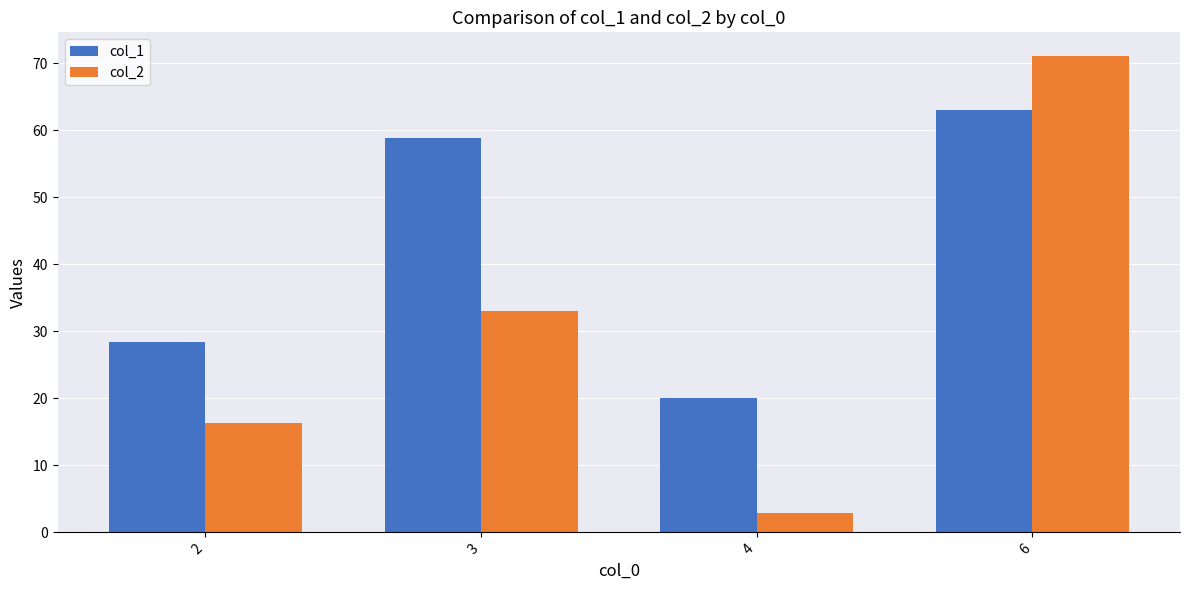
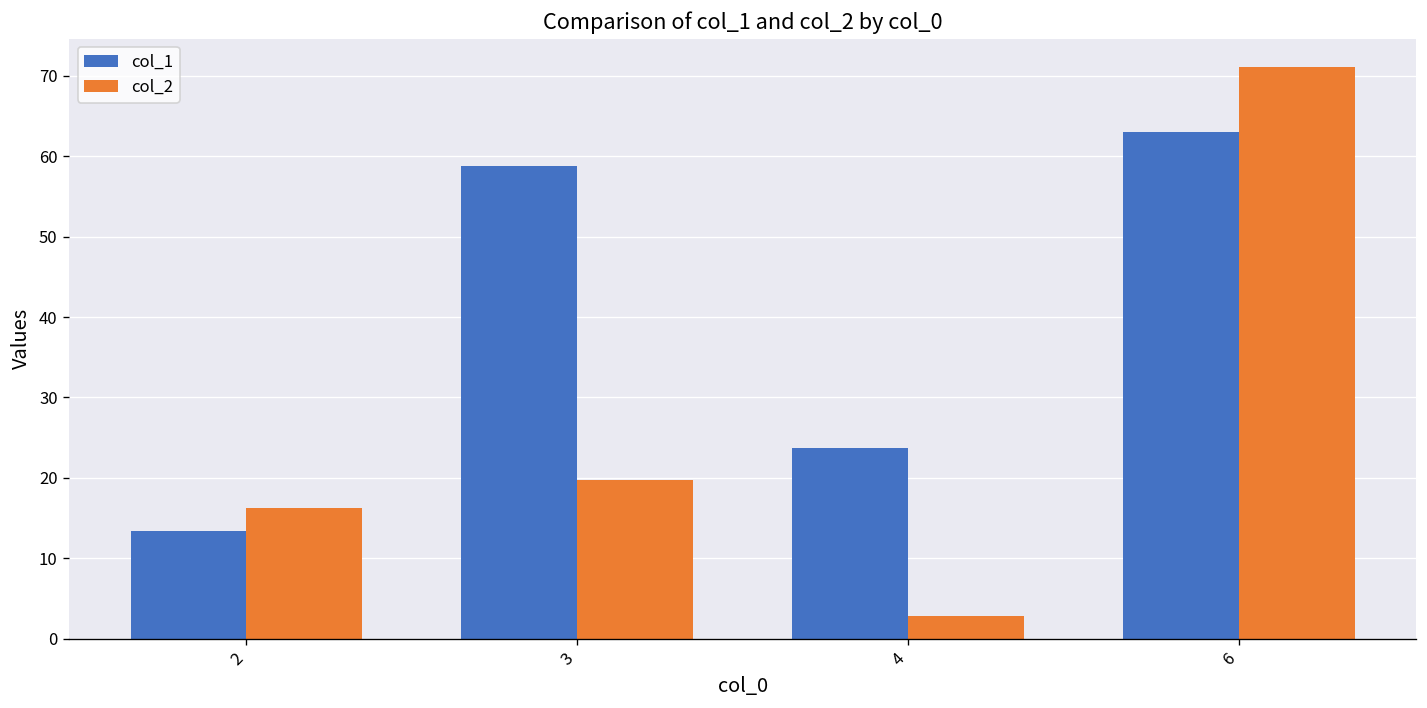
col_1, 2: 28 -> 13
col_2, 3: 33 -> 20
col_1, 4: 20 -> 24
